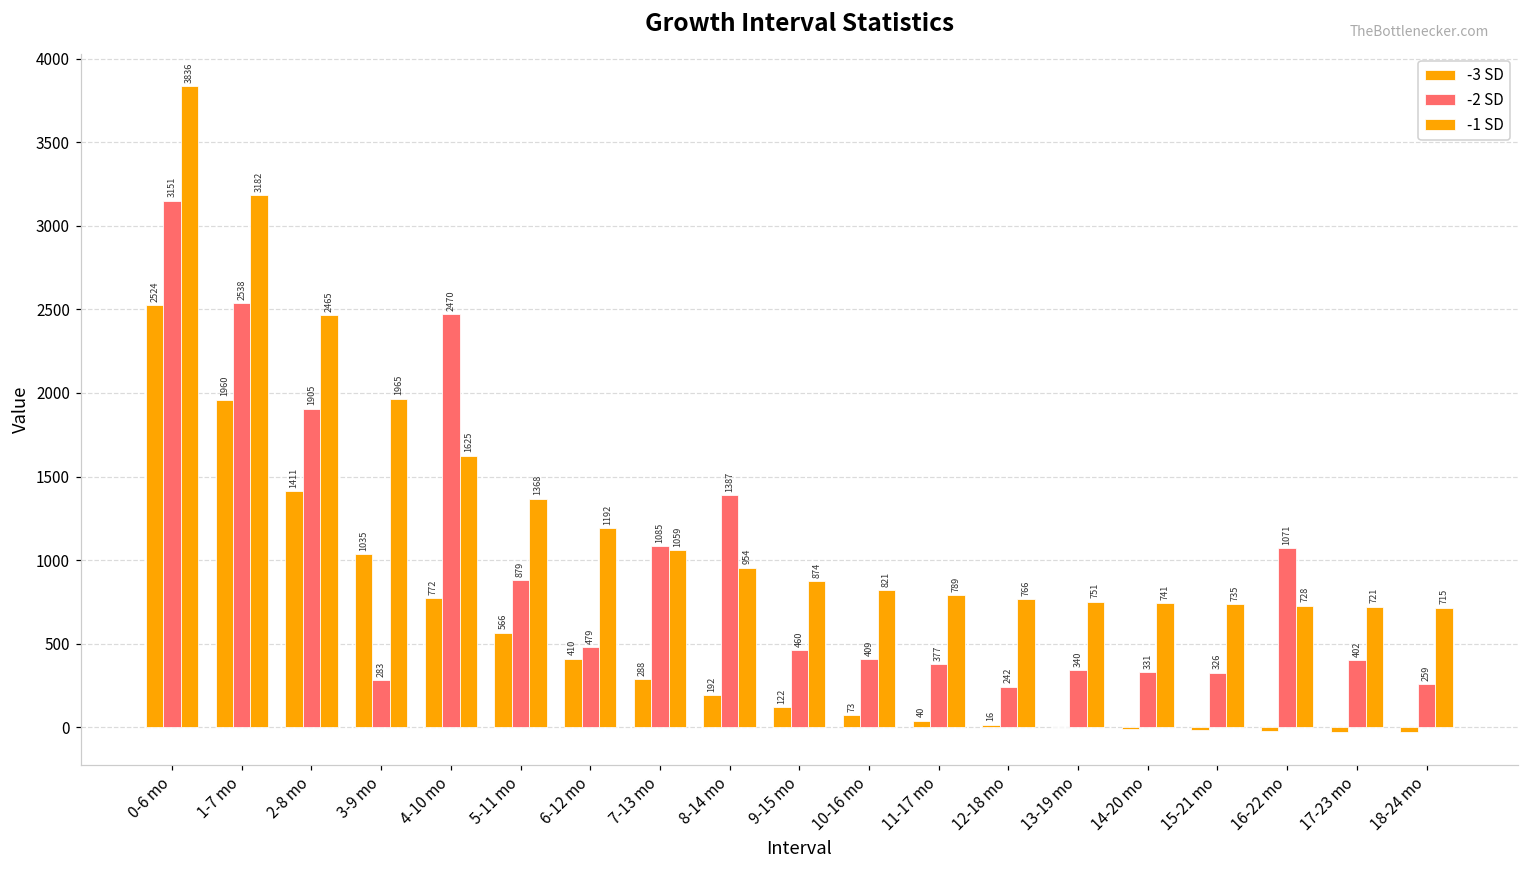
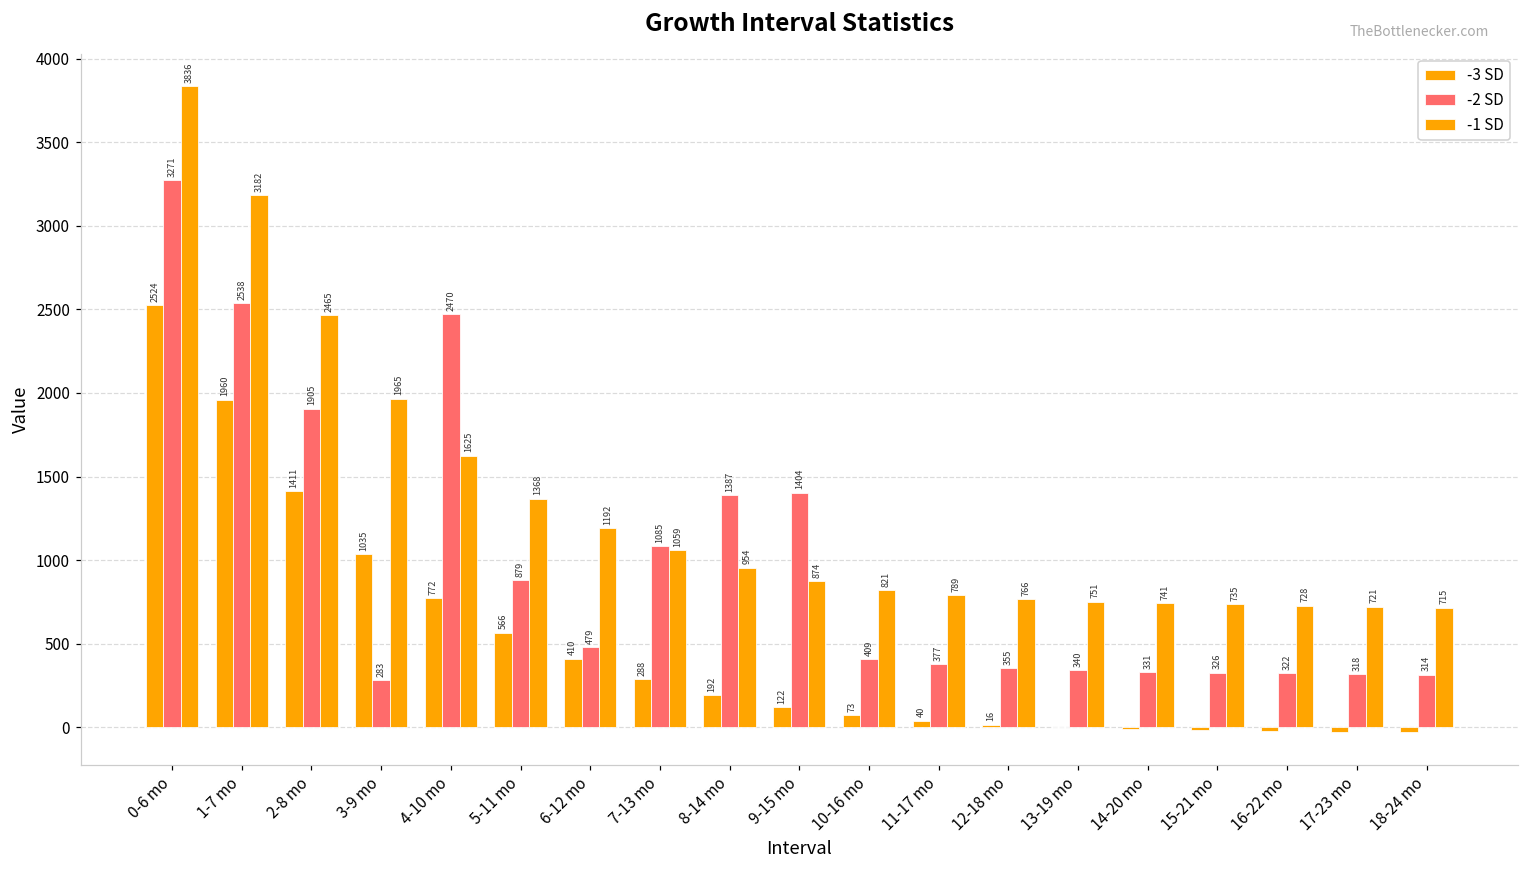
-2 SD, 0-6 mo: 3151 -> 3271
-2 SD, 9-15 mo: 460 -> 1404
-2 SD, 12-18 mo: 242 -> 355
-2 SD, 16-22 mo: 1071 -> 322
-2 SD, 17-23 mo: 402 -> 318
-2 SD, 18-24 mo: 259 -> 314
